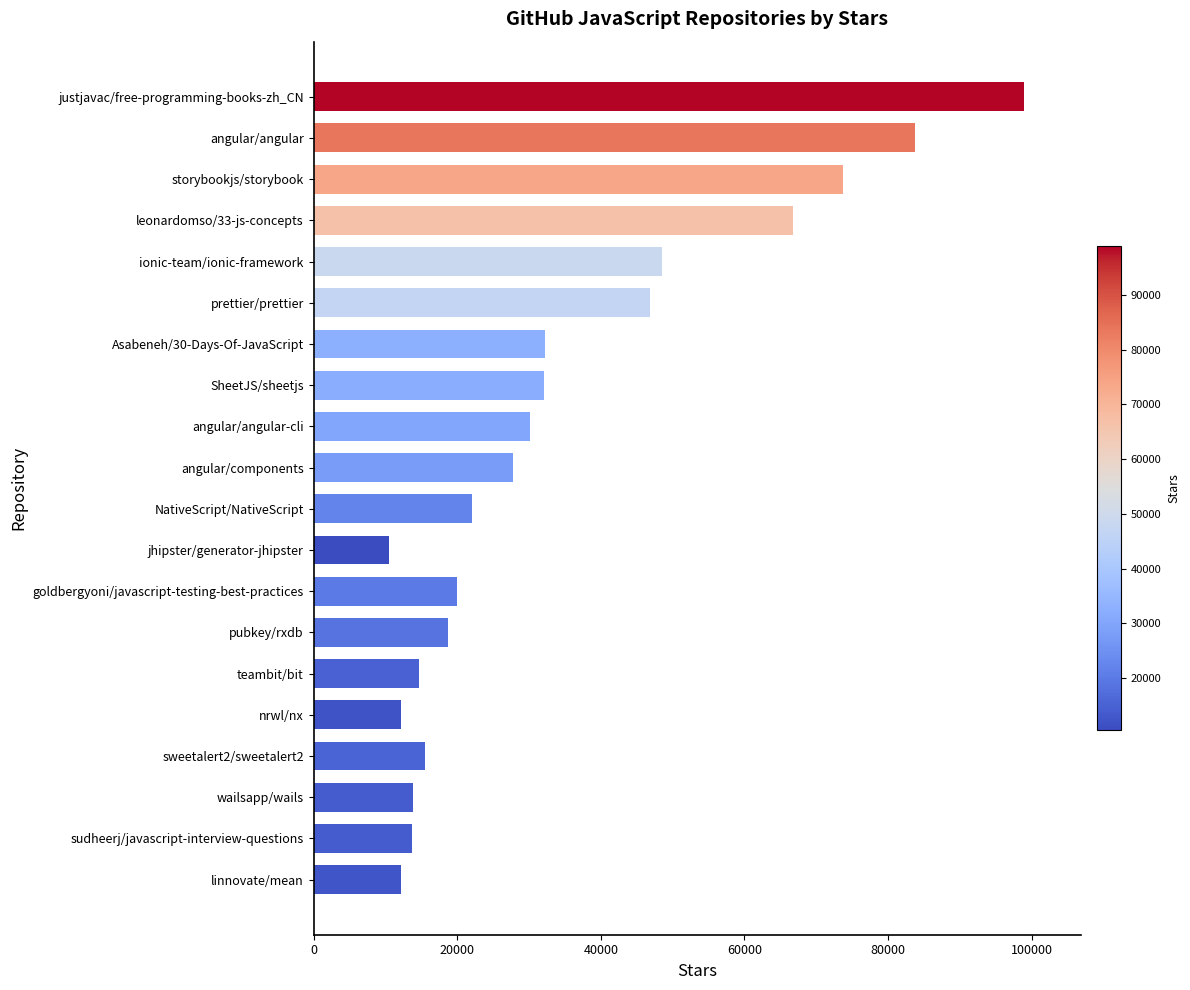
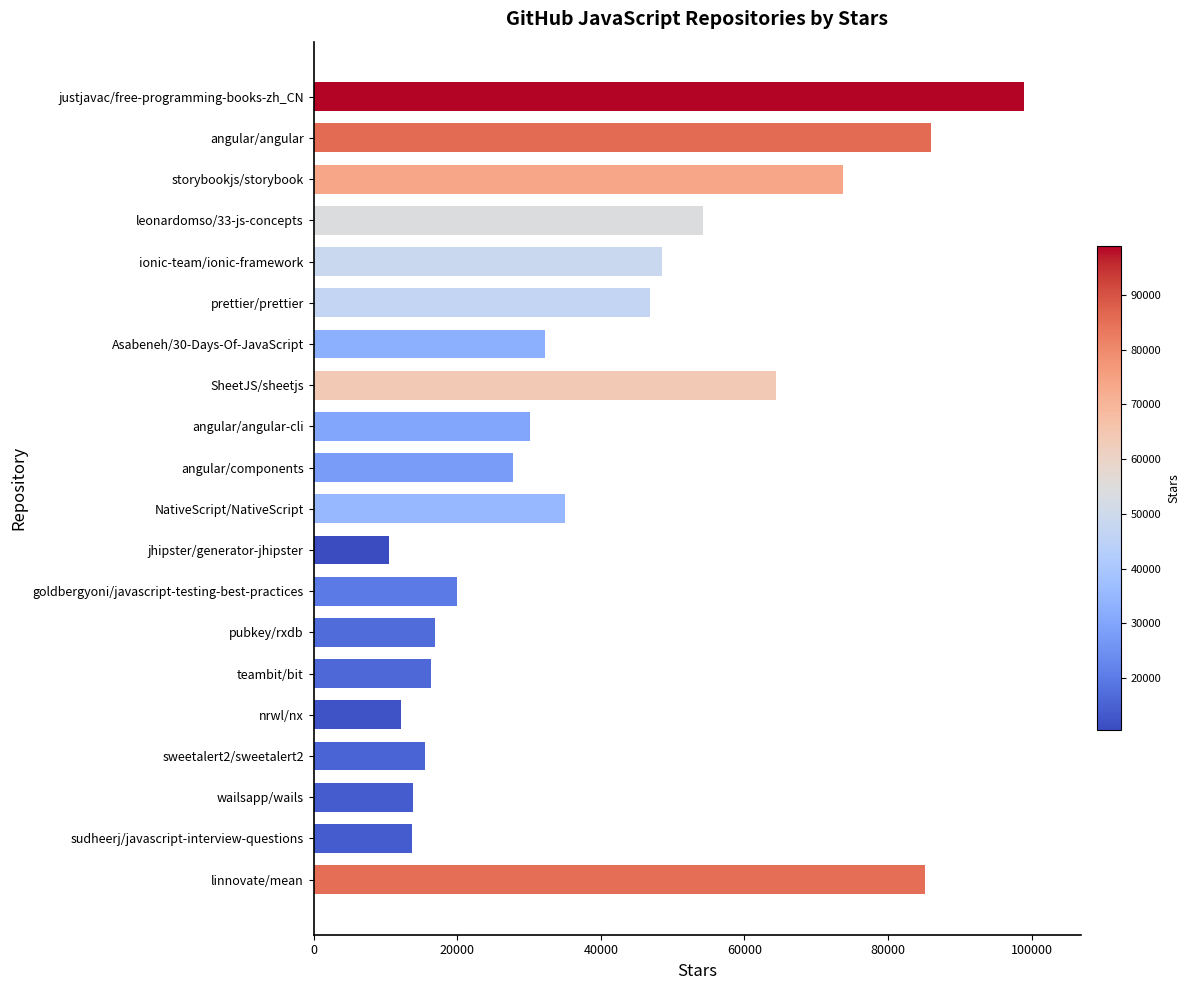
angular/angular: 84000 -> 86000
leonardomso/33-js-concepts: 67000 -> 54000
SheetJS/sheetjs: 32000 -> 64000
NativeScript/NativeScript: 22000 -> 35000
pubkey/rxdb: 19000 -> 17000
teambit/bit: 15000 -> 16000
linnovate/mean: 12000 -> 85000
